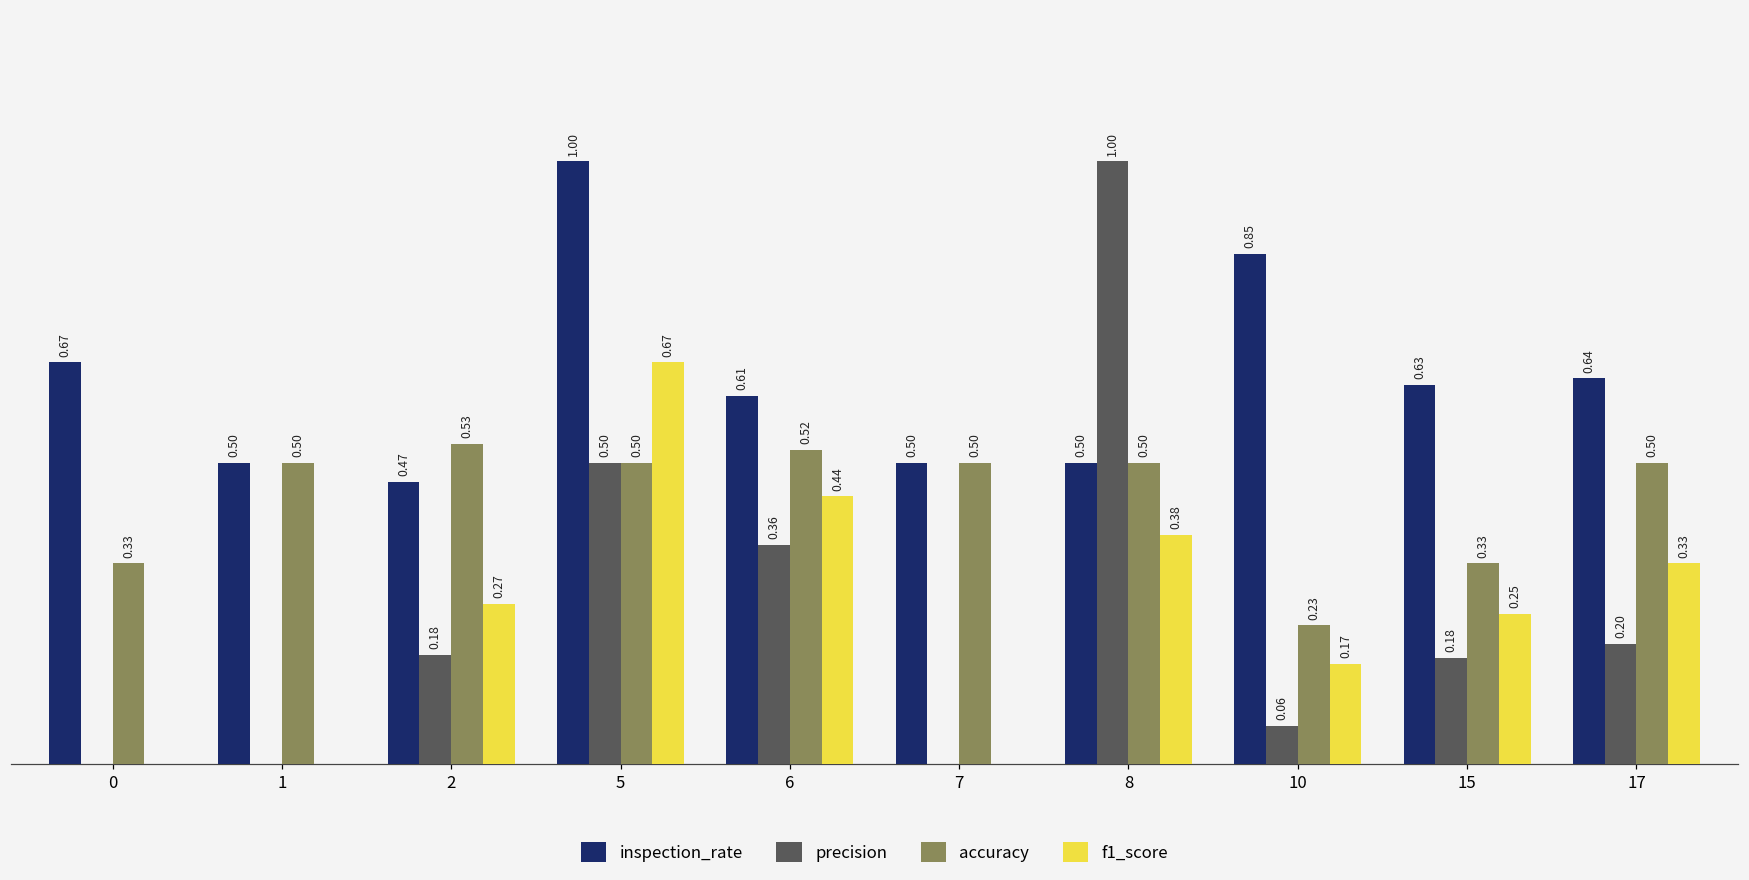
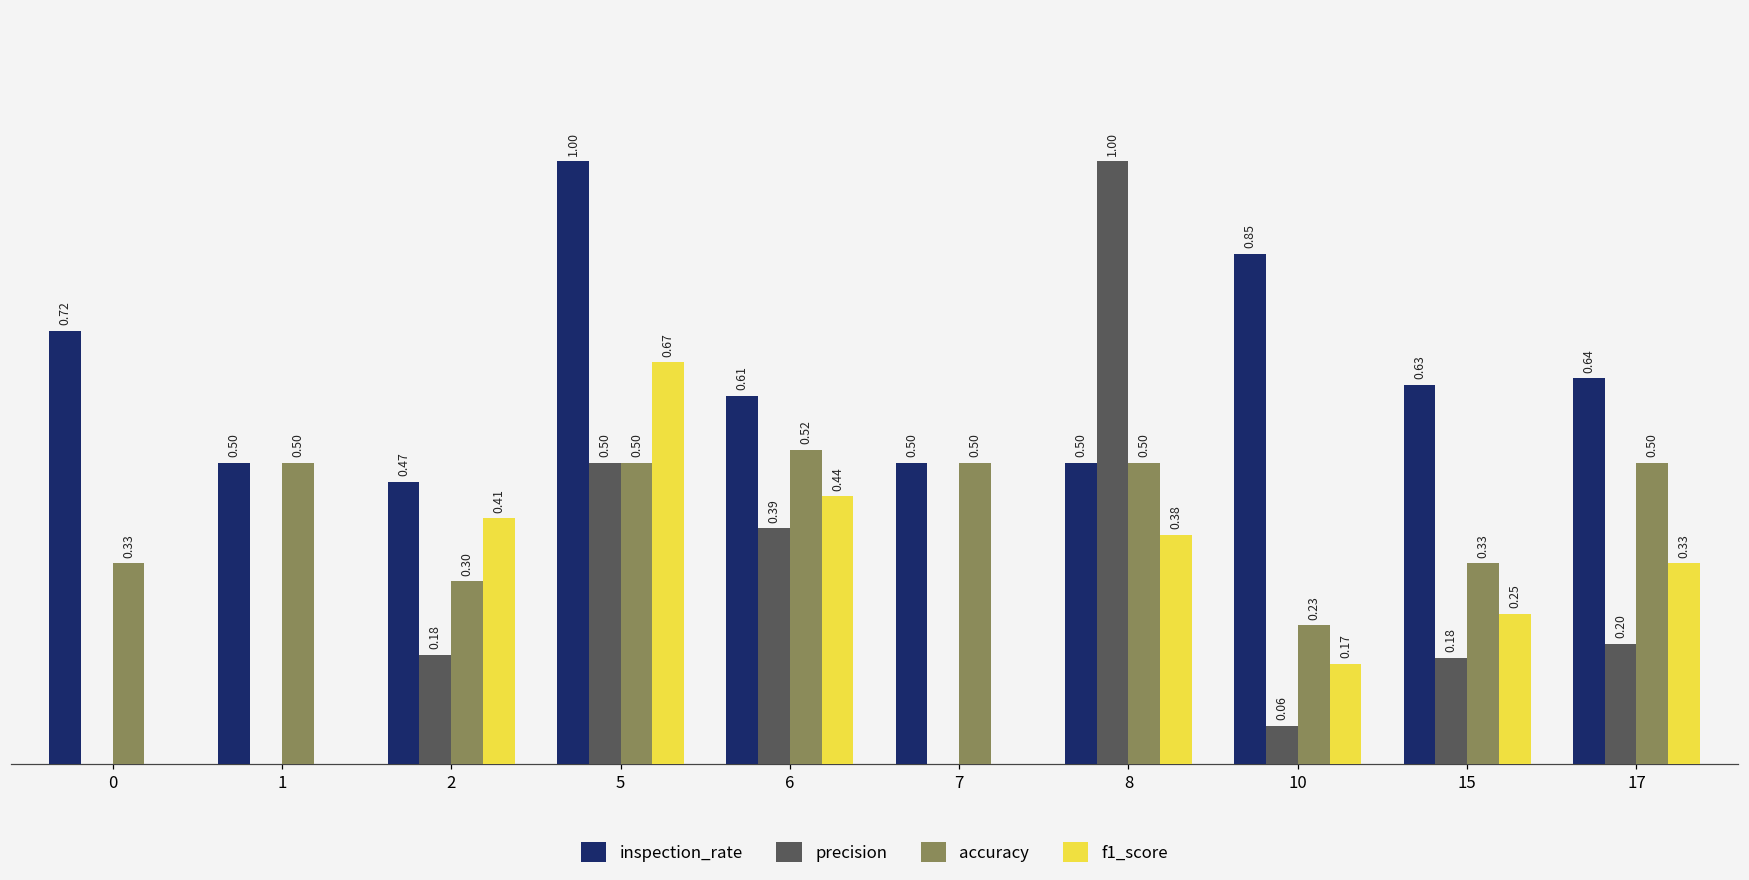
inspection_rate, 0: 0.67 -> 0.72
accuracy, 2: 0.53 -> 0.30
f1_score, 2: 0.27 -> 0.41
precision, 6: 0.36 -> 0.39
